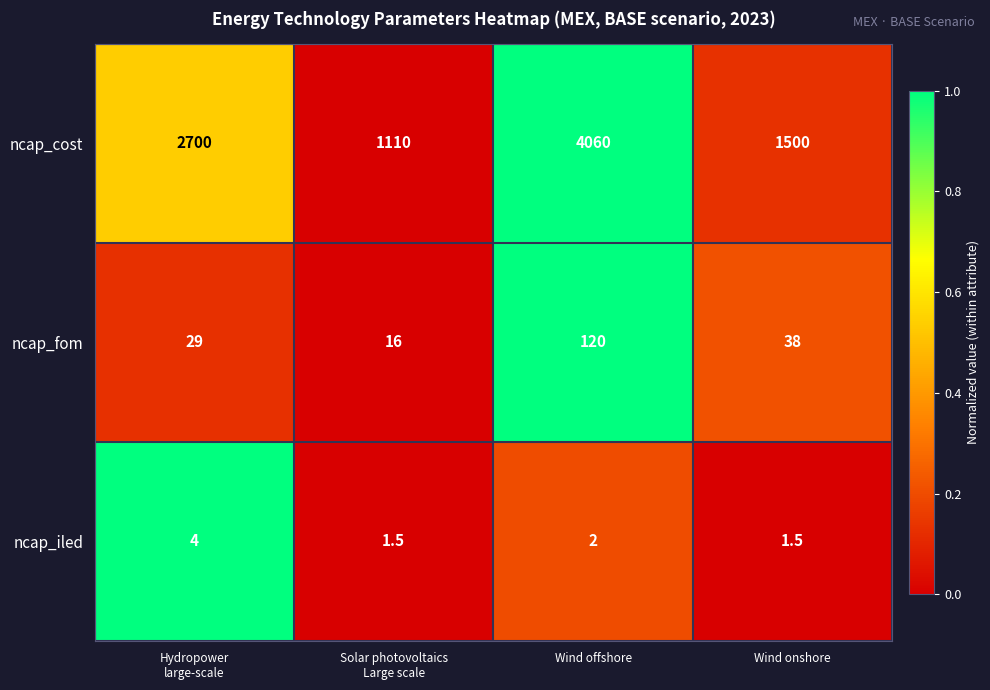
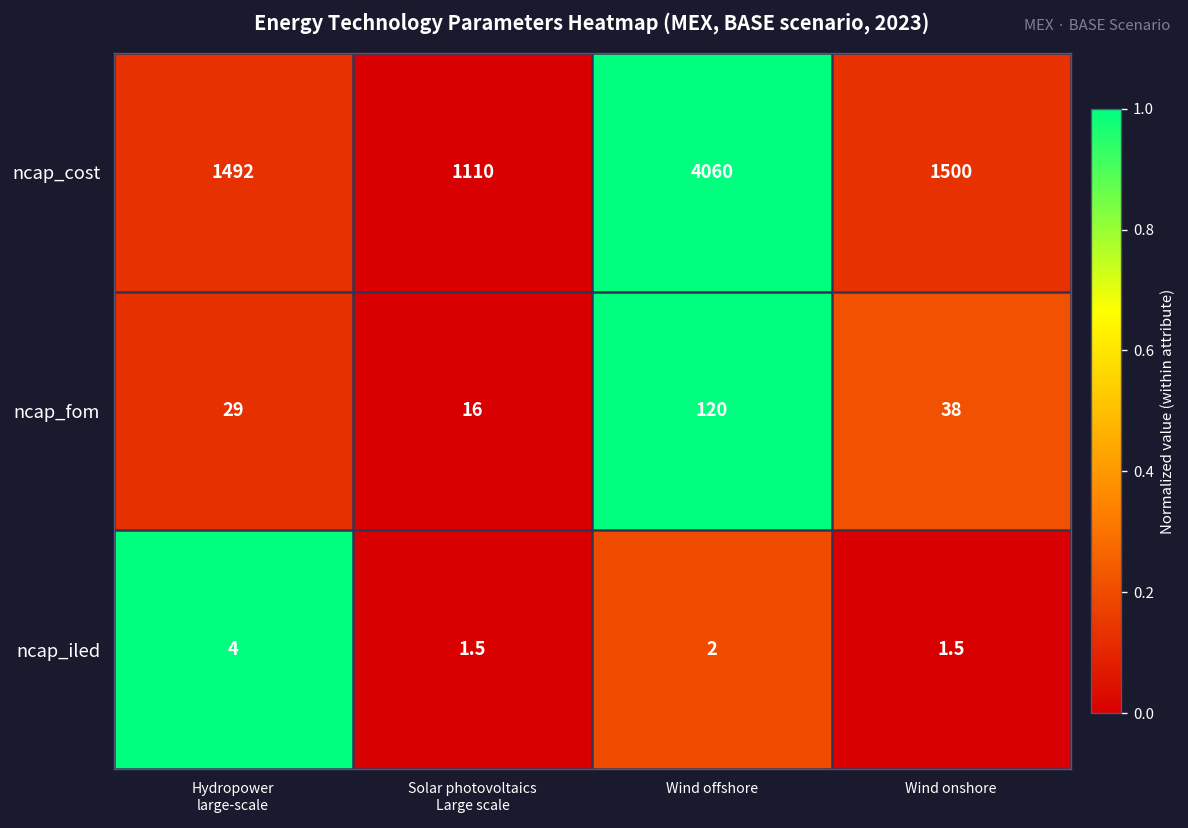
ncap_cost, Hydropower large-scale: 2700 -> 1492
